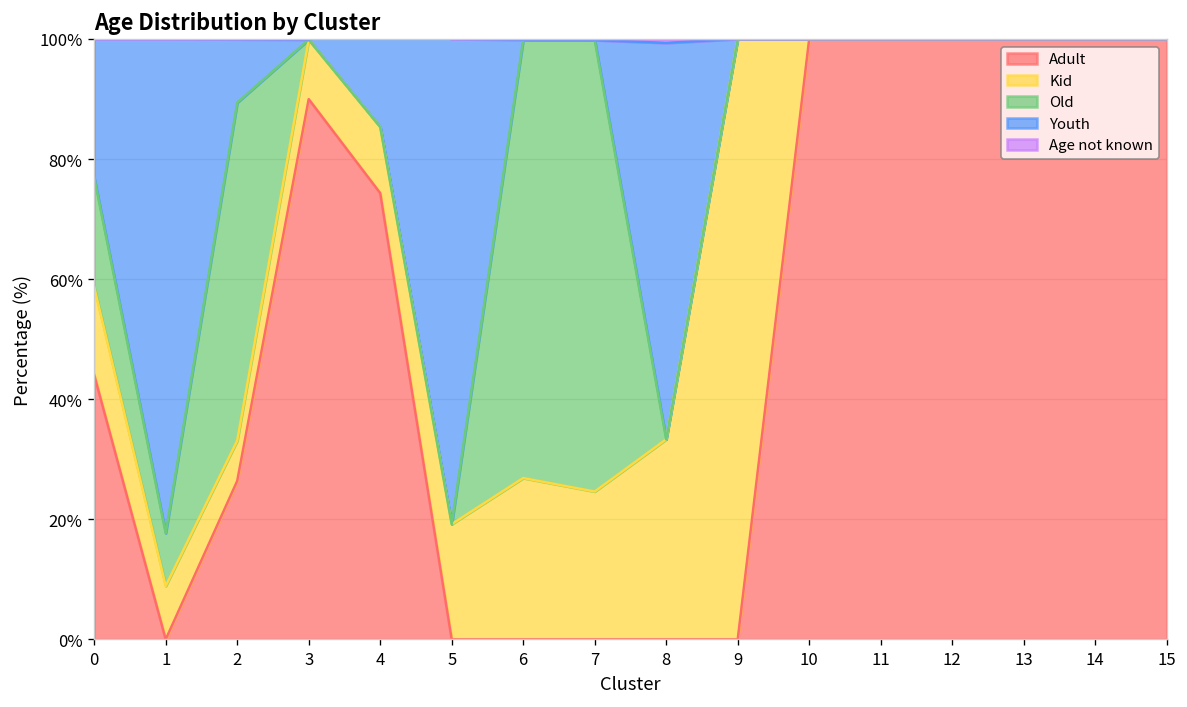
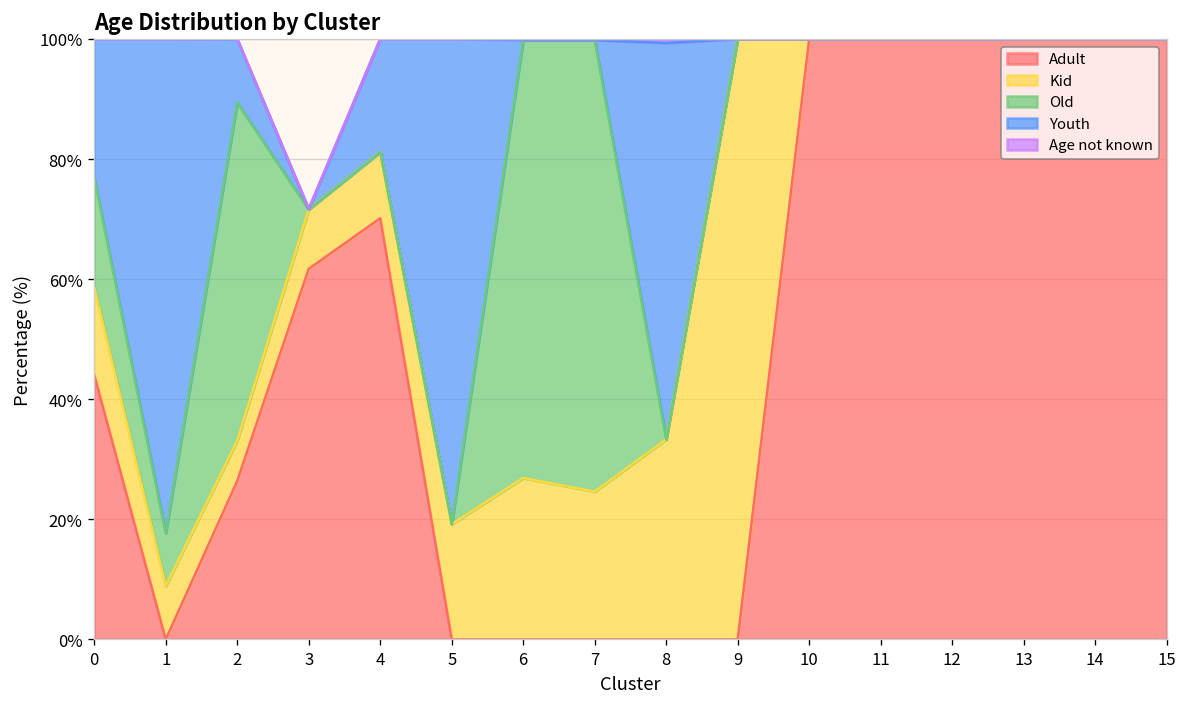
Adult, 3: 90% -> 62%
Adult, 4: 74% -> 70%
